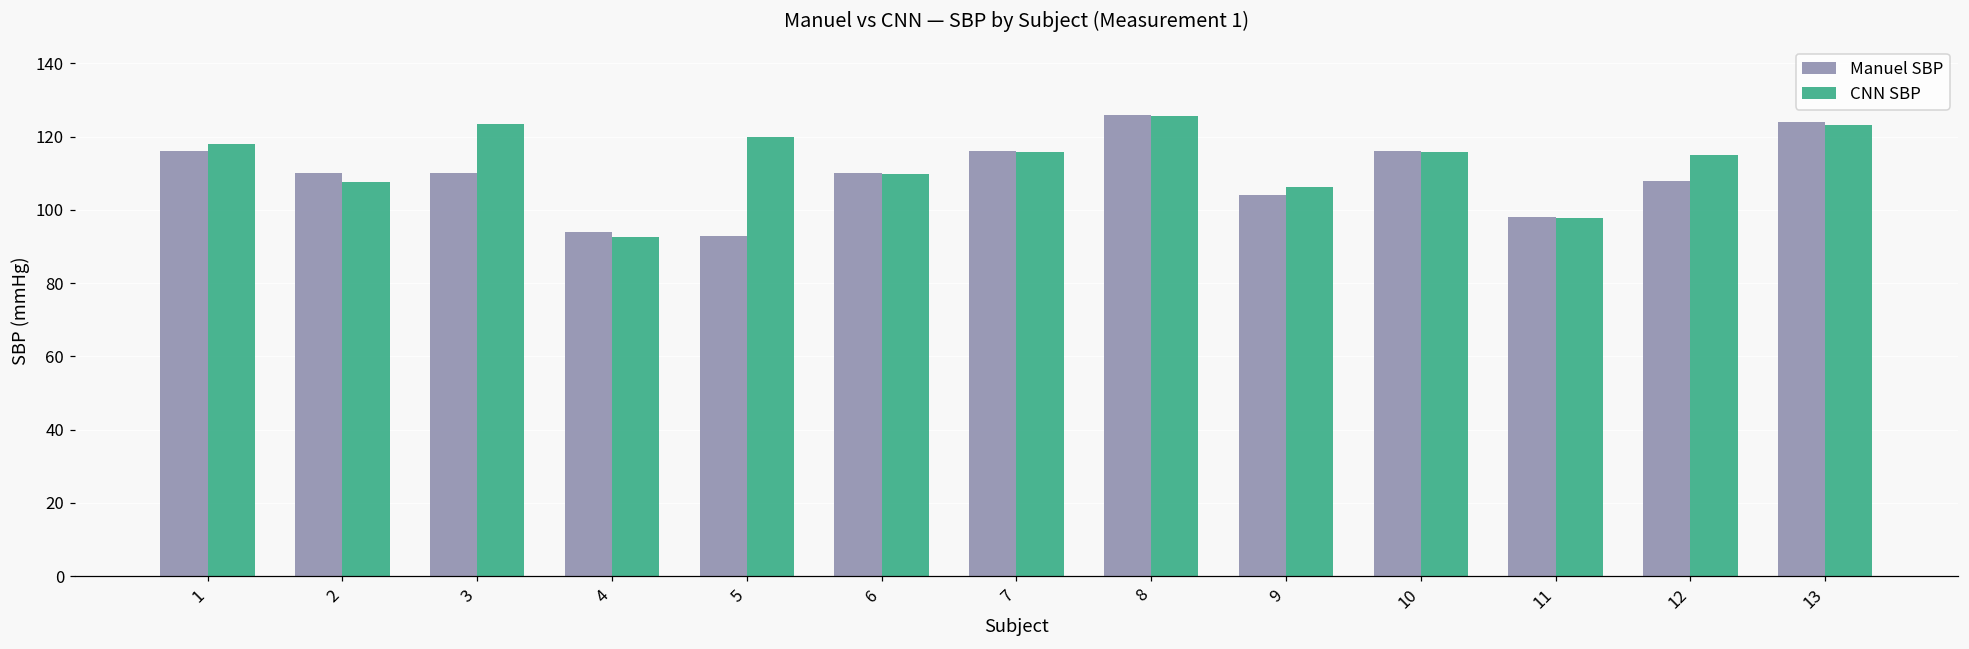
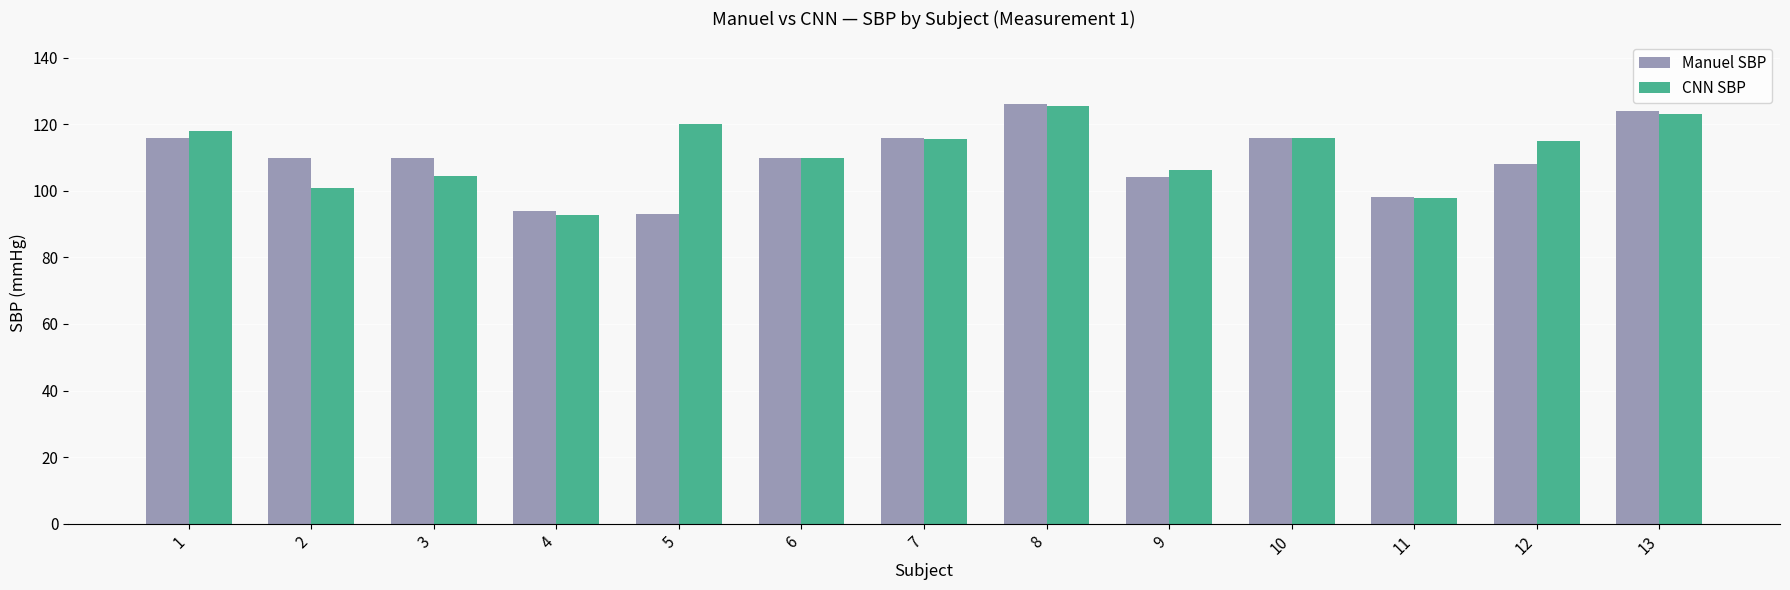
CNN SBP, 2: 108 -> 101
CNN SBP, 3: 124 -> 104
